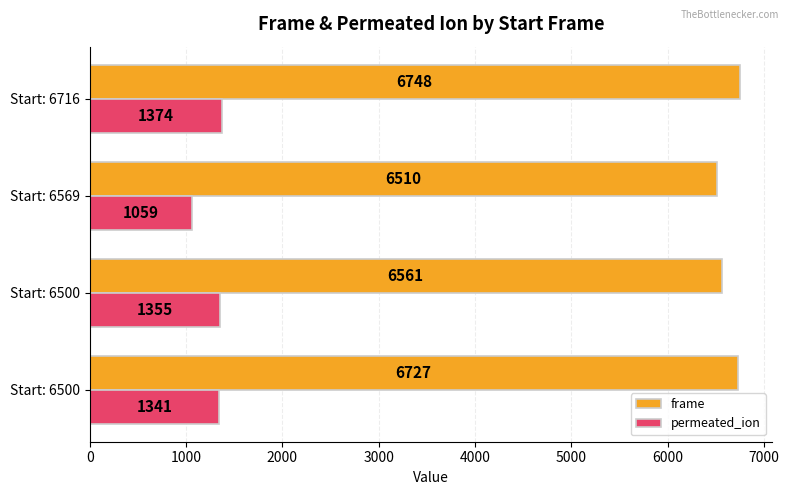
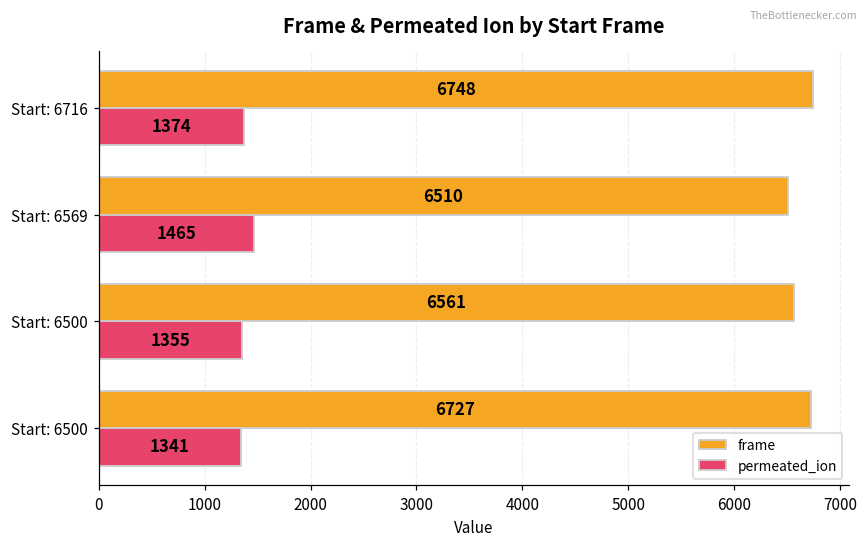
permeated_ion, Start: 6569: 1059 -> 1465
